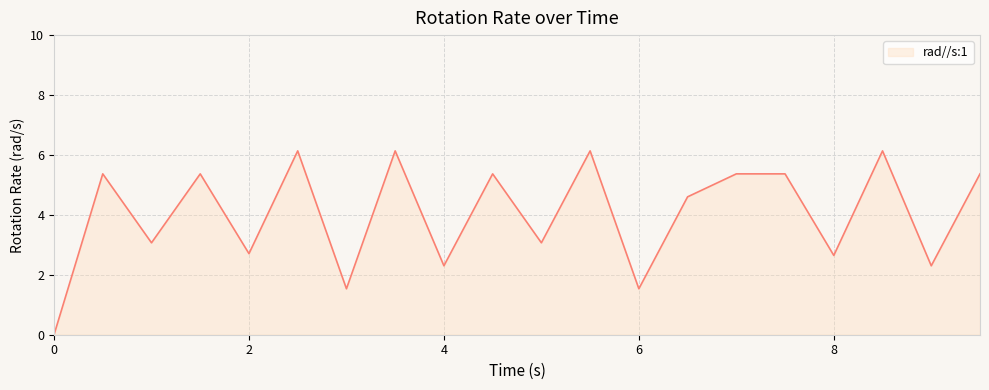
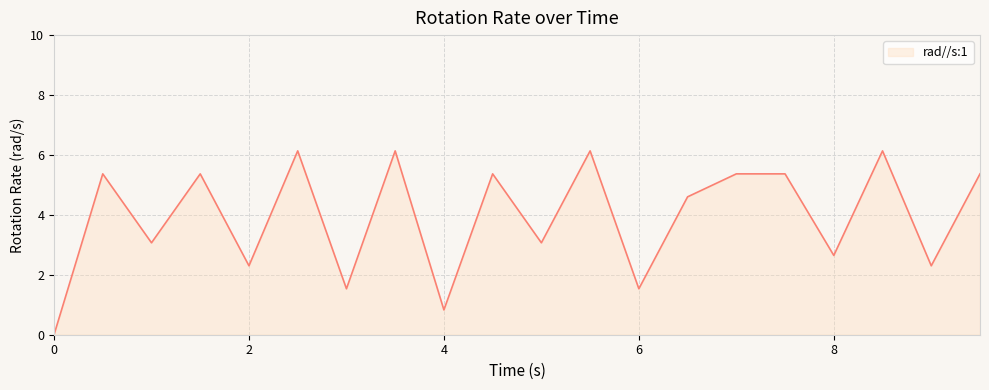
2: 2.7 -> 2.3
4: 2.3 -> 0.8
